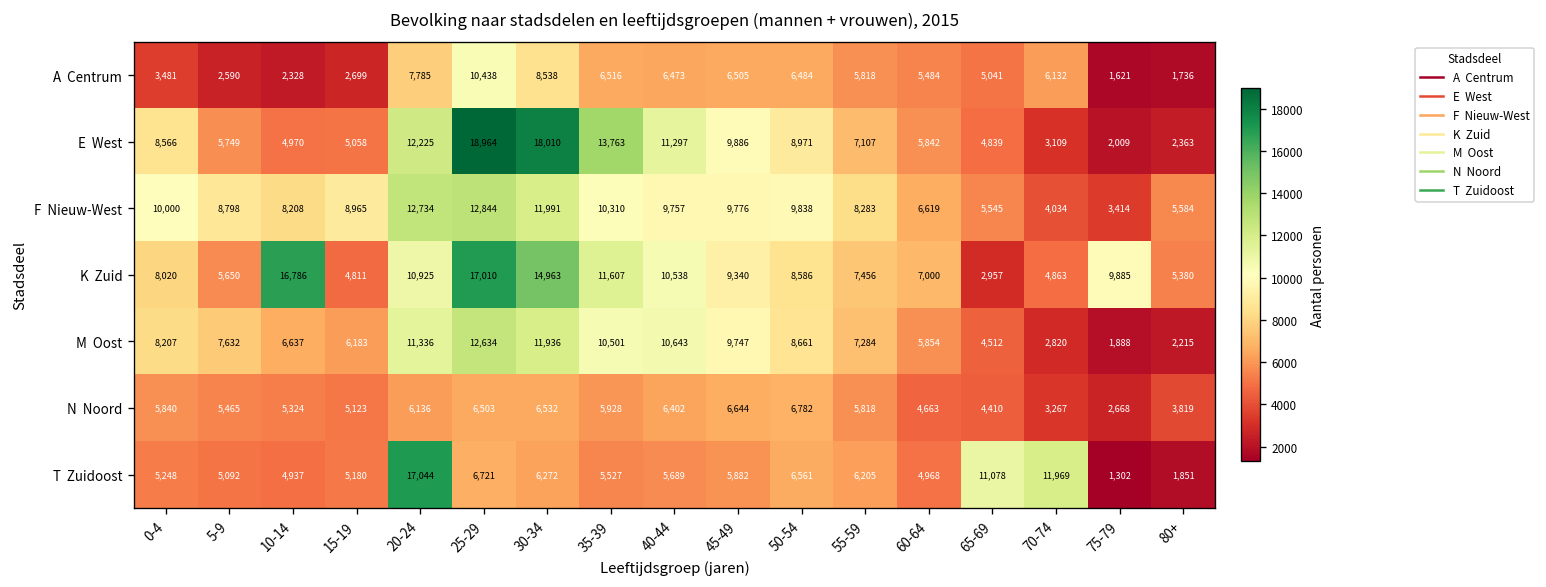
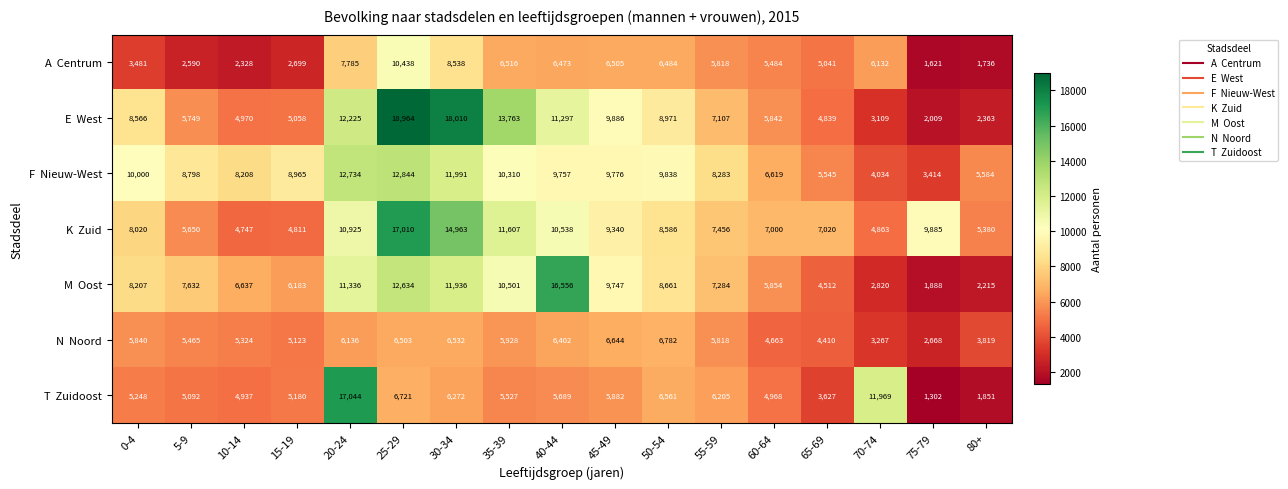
K Zuid, 10-14: 16,786 -> 4,747
K Zuid, 65-69: 2,957 -> 7,020
M Oost, 40-44: 10,643 -> 16,556
T Zuidoost, 65-69: 11,078 -> 3,627
